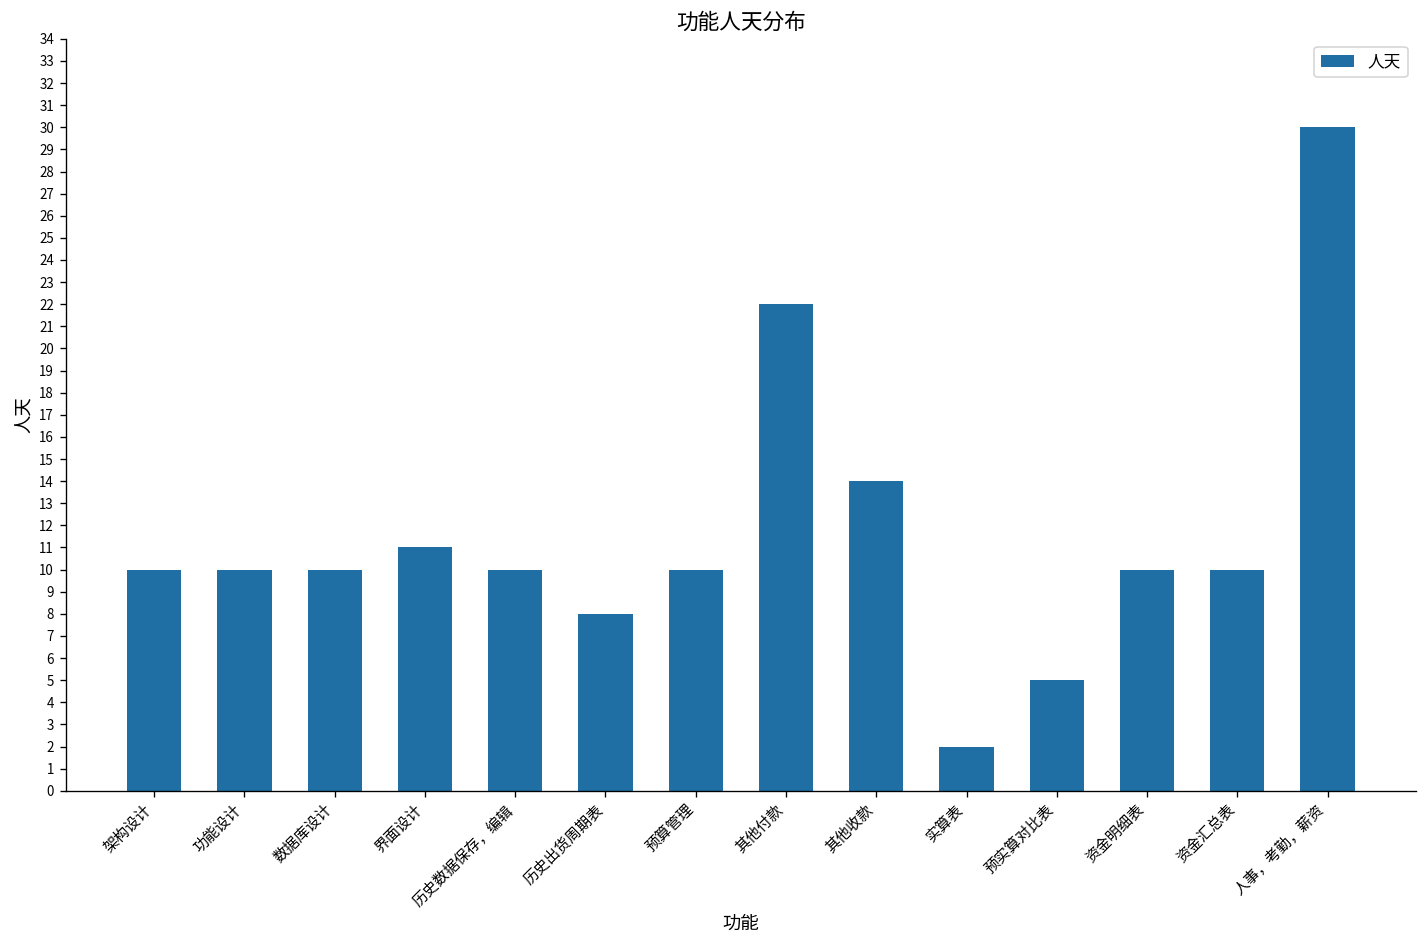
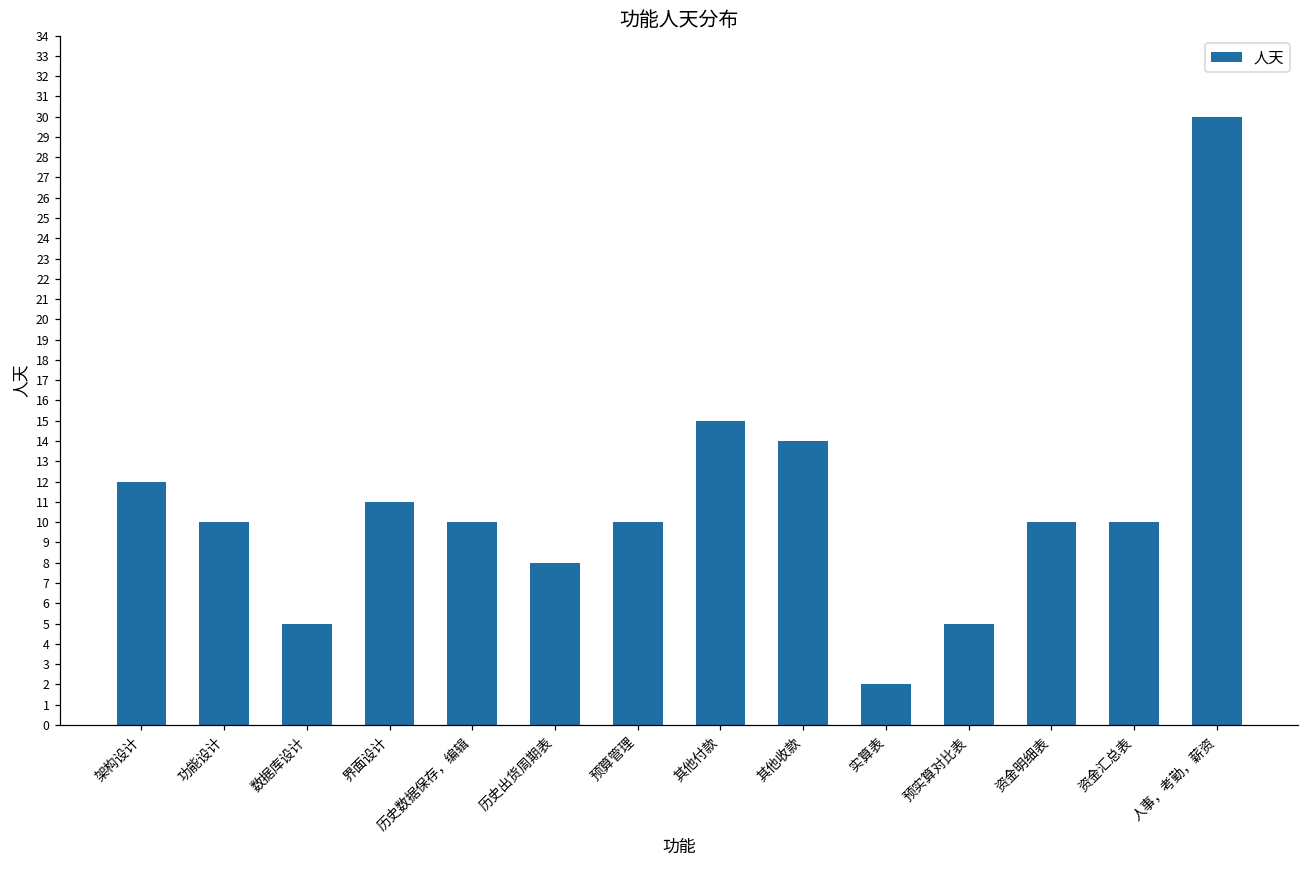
架构设计: 10 -> 12
数据库设计: 10 -> 5
其他付款: 22 -> 15
